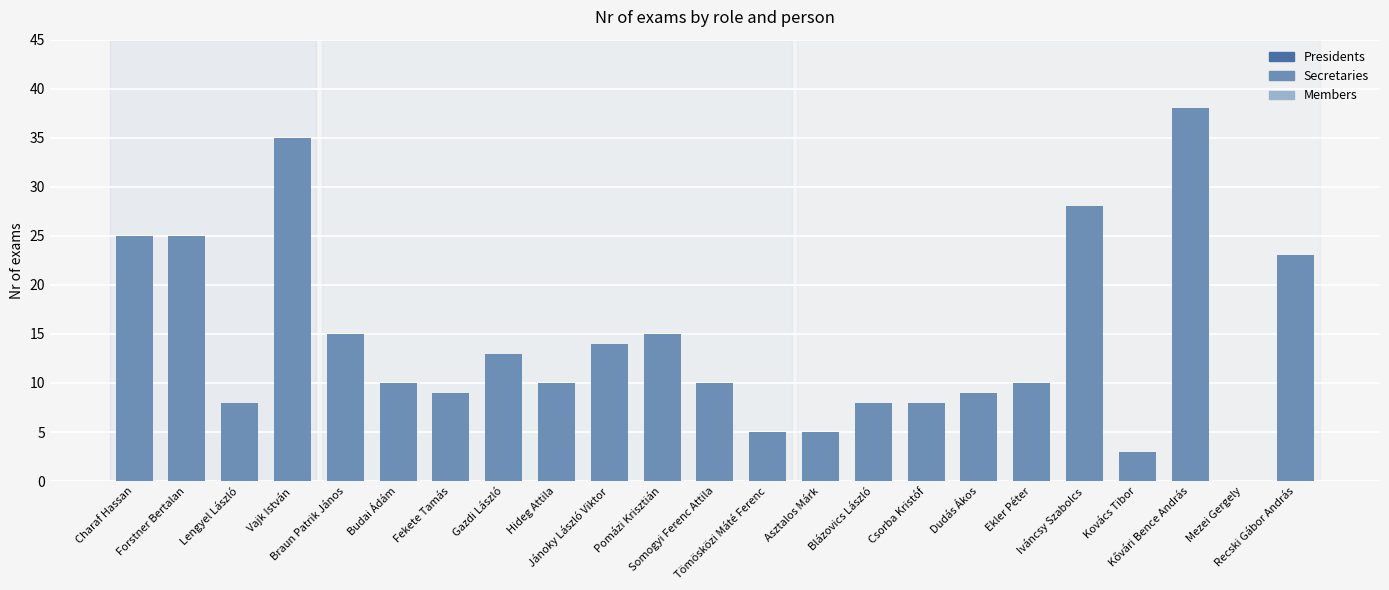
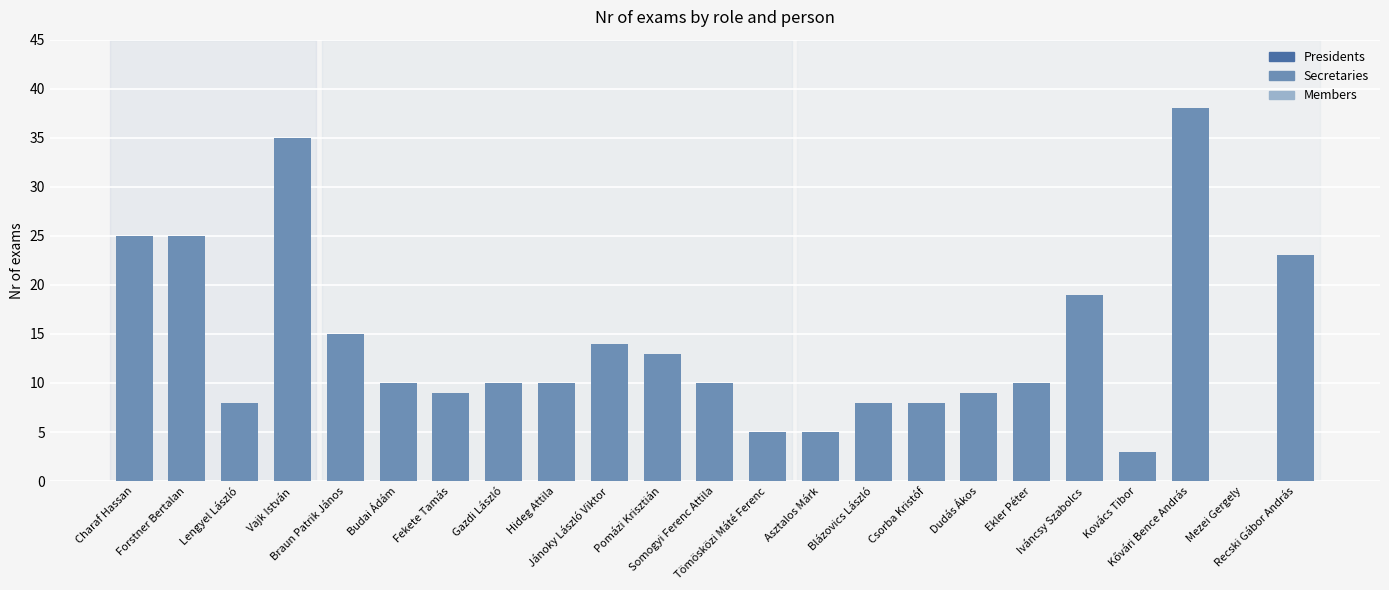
Gazdi László: 13 -> 10
Pomázi Krisztián: 15 -> 13
Iváncsy Szabolcs: 28 -> 19
